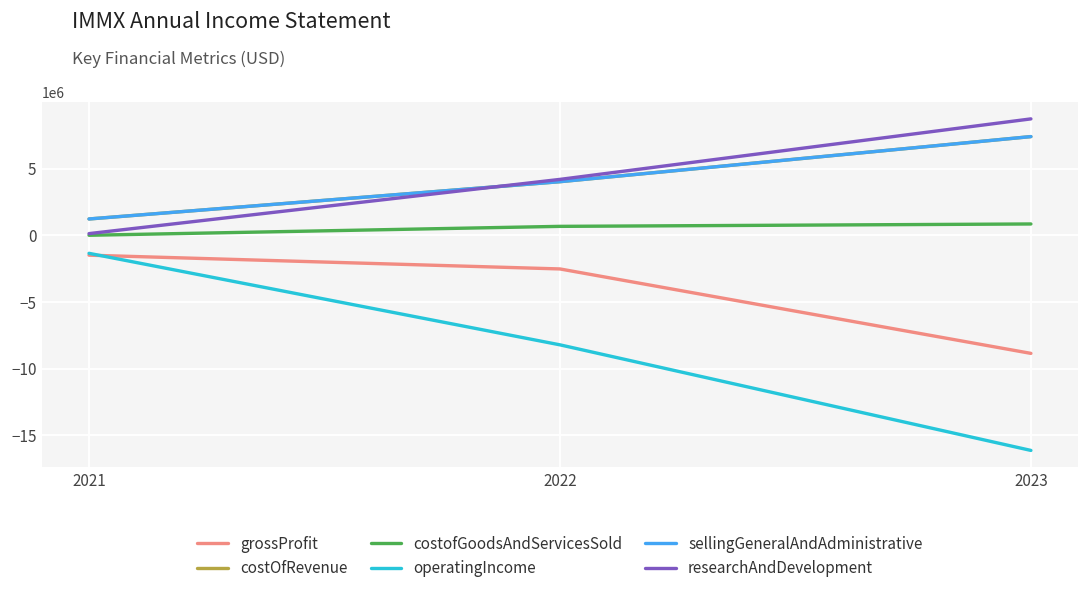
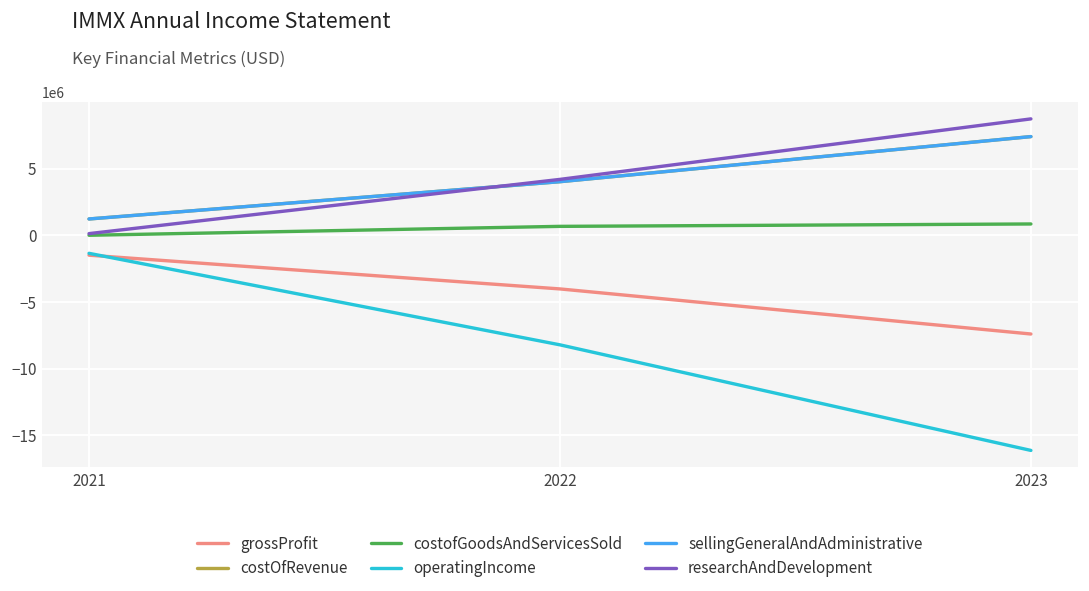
grossProfit, 2022: -2500000 -> -4000000
grossProfit, 2023: -8900000 -> -7400000
